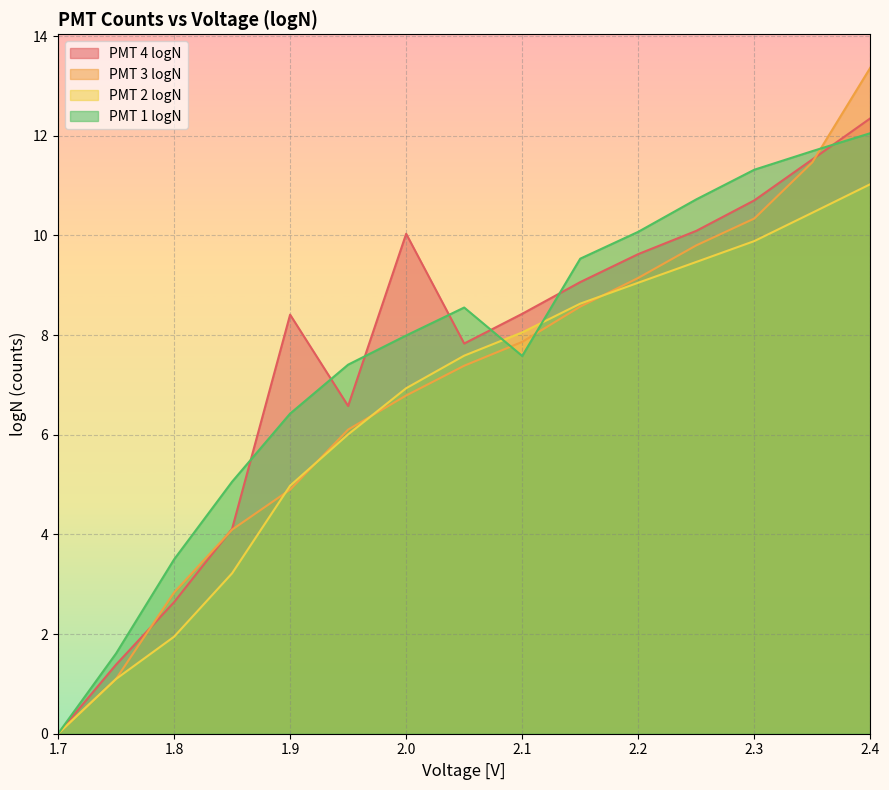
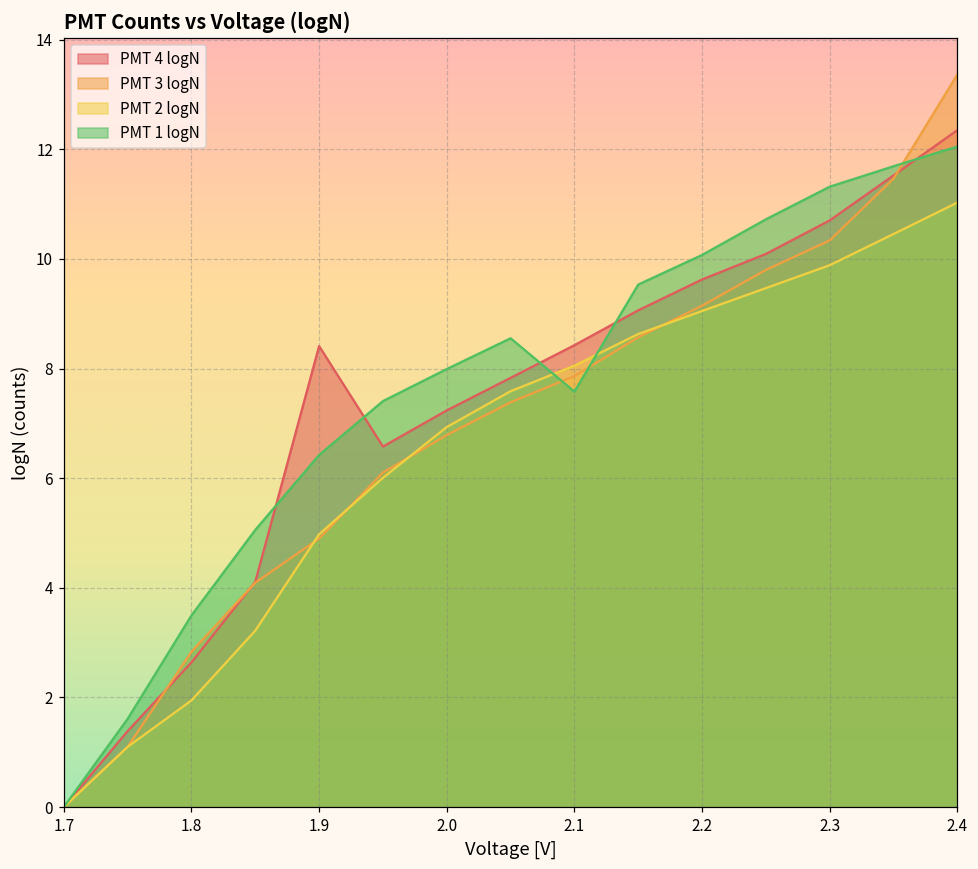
PMT 4 logN, 2.0: 10.0 -> 7.2
